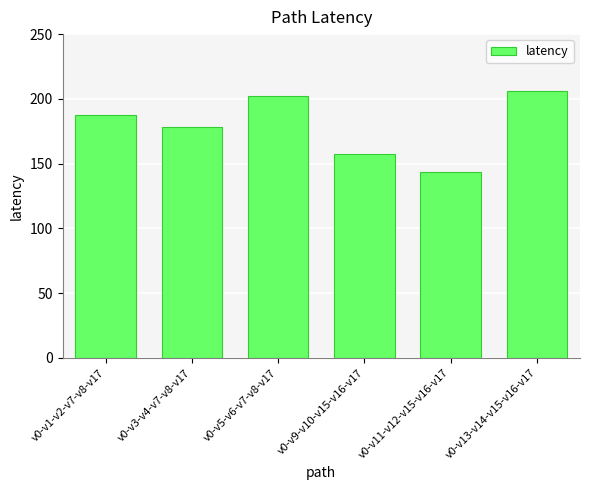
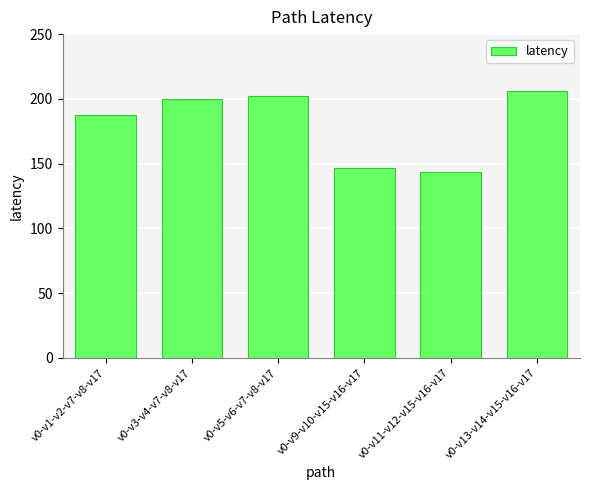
v0-v3-v4-v7-v8-v17: 179 -> 200
v0-v9-v10-v15-v16-v17: 158 -> 146
